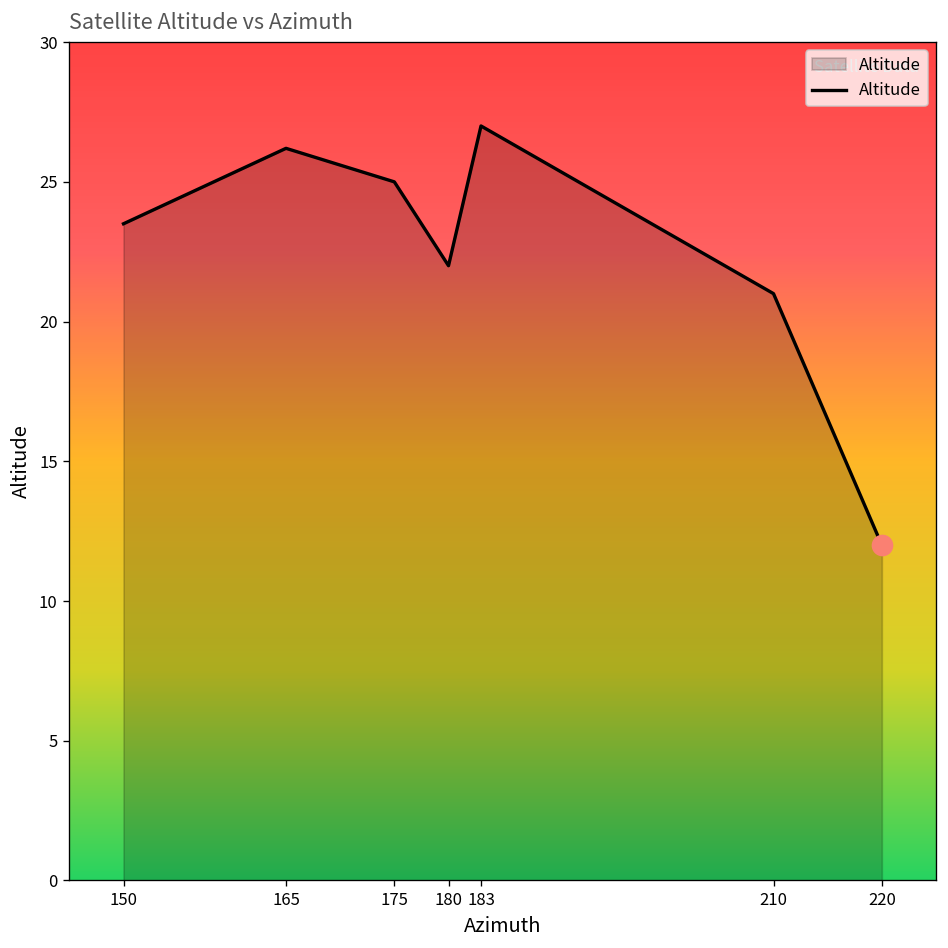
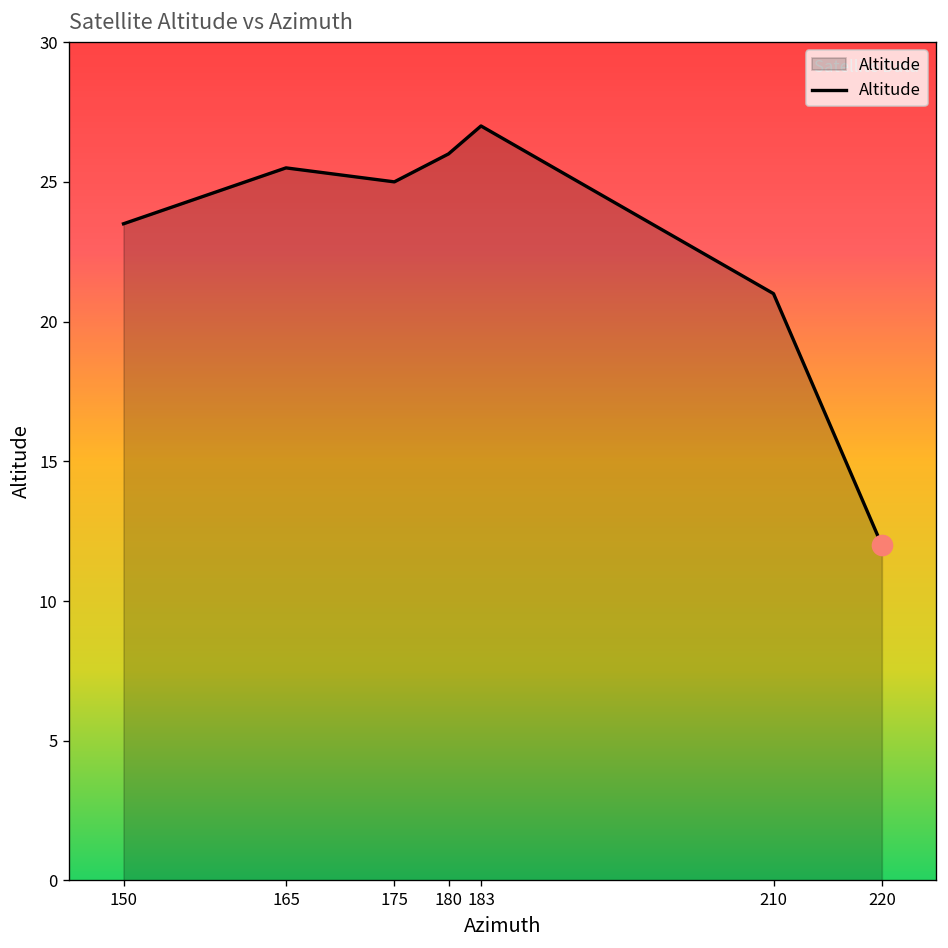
Altitude, 165: 26.2 -> 25.5
Altitude, 180: 22 -> 26
